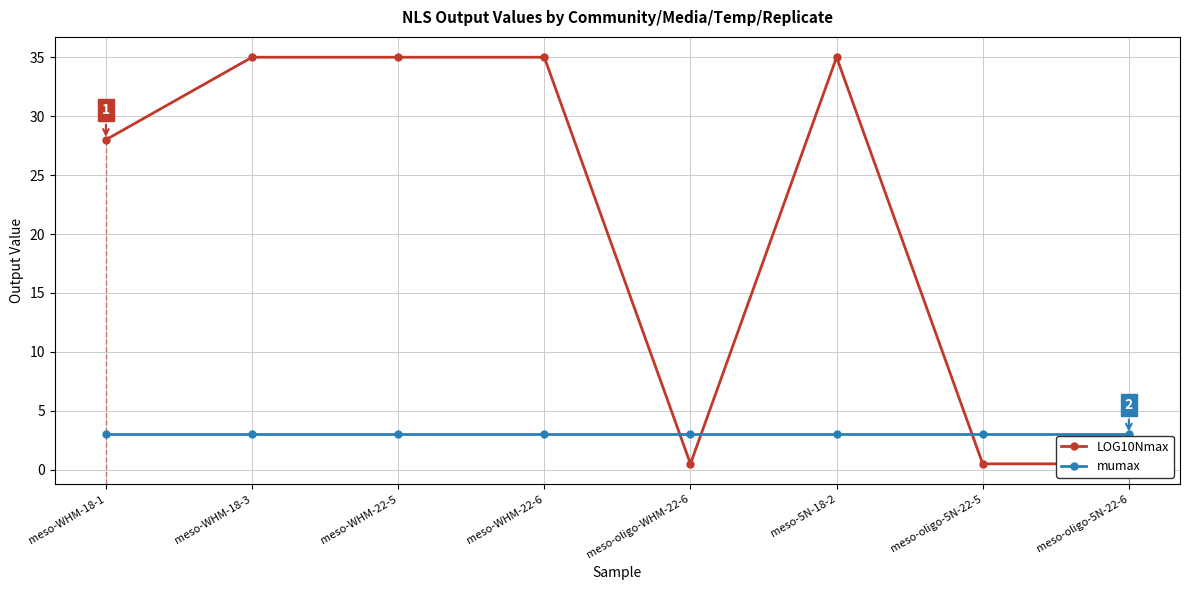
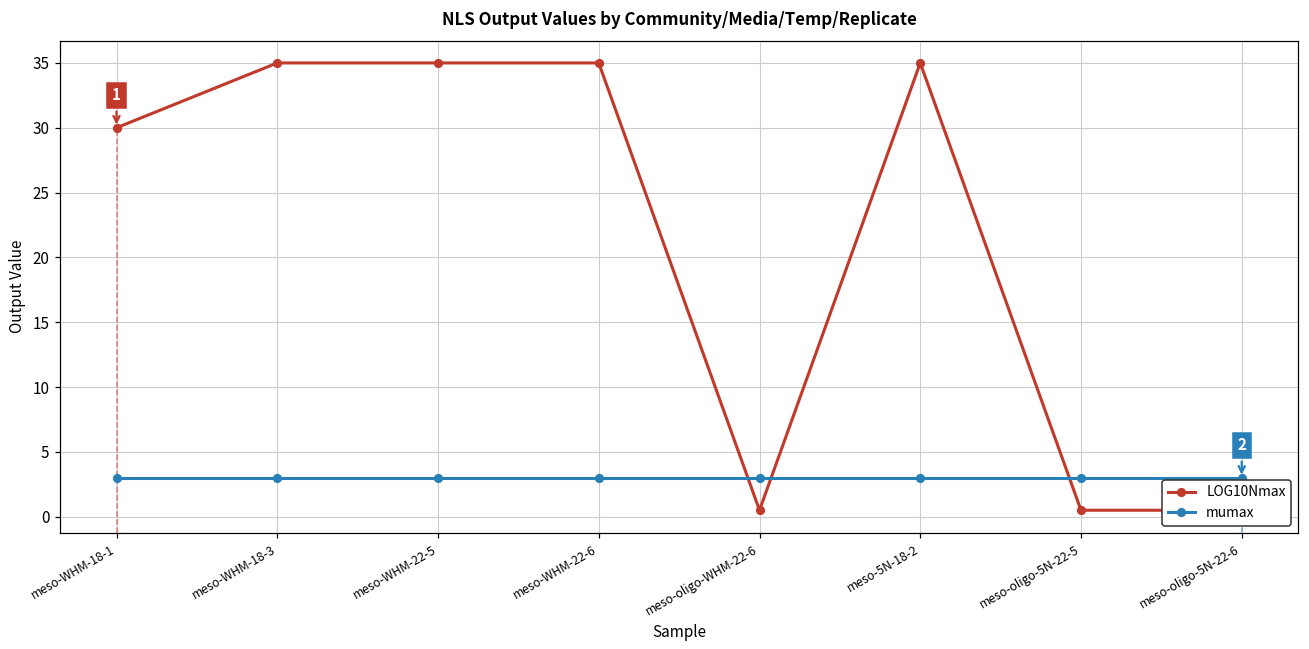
LOG10Nmax, meso-WHM-18-1: 28 -> 30
